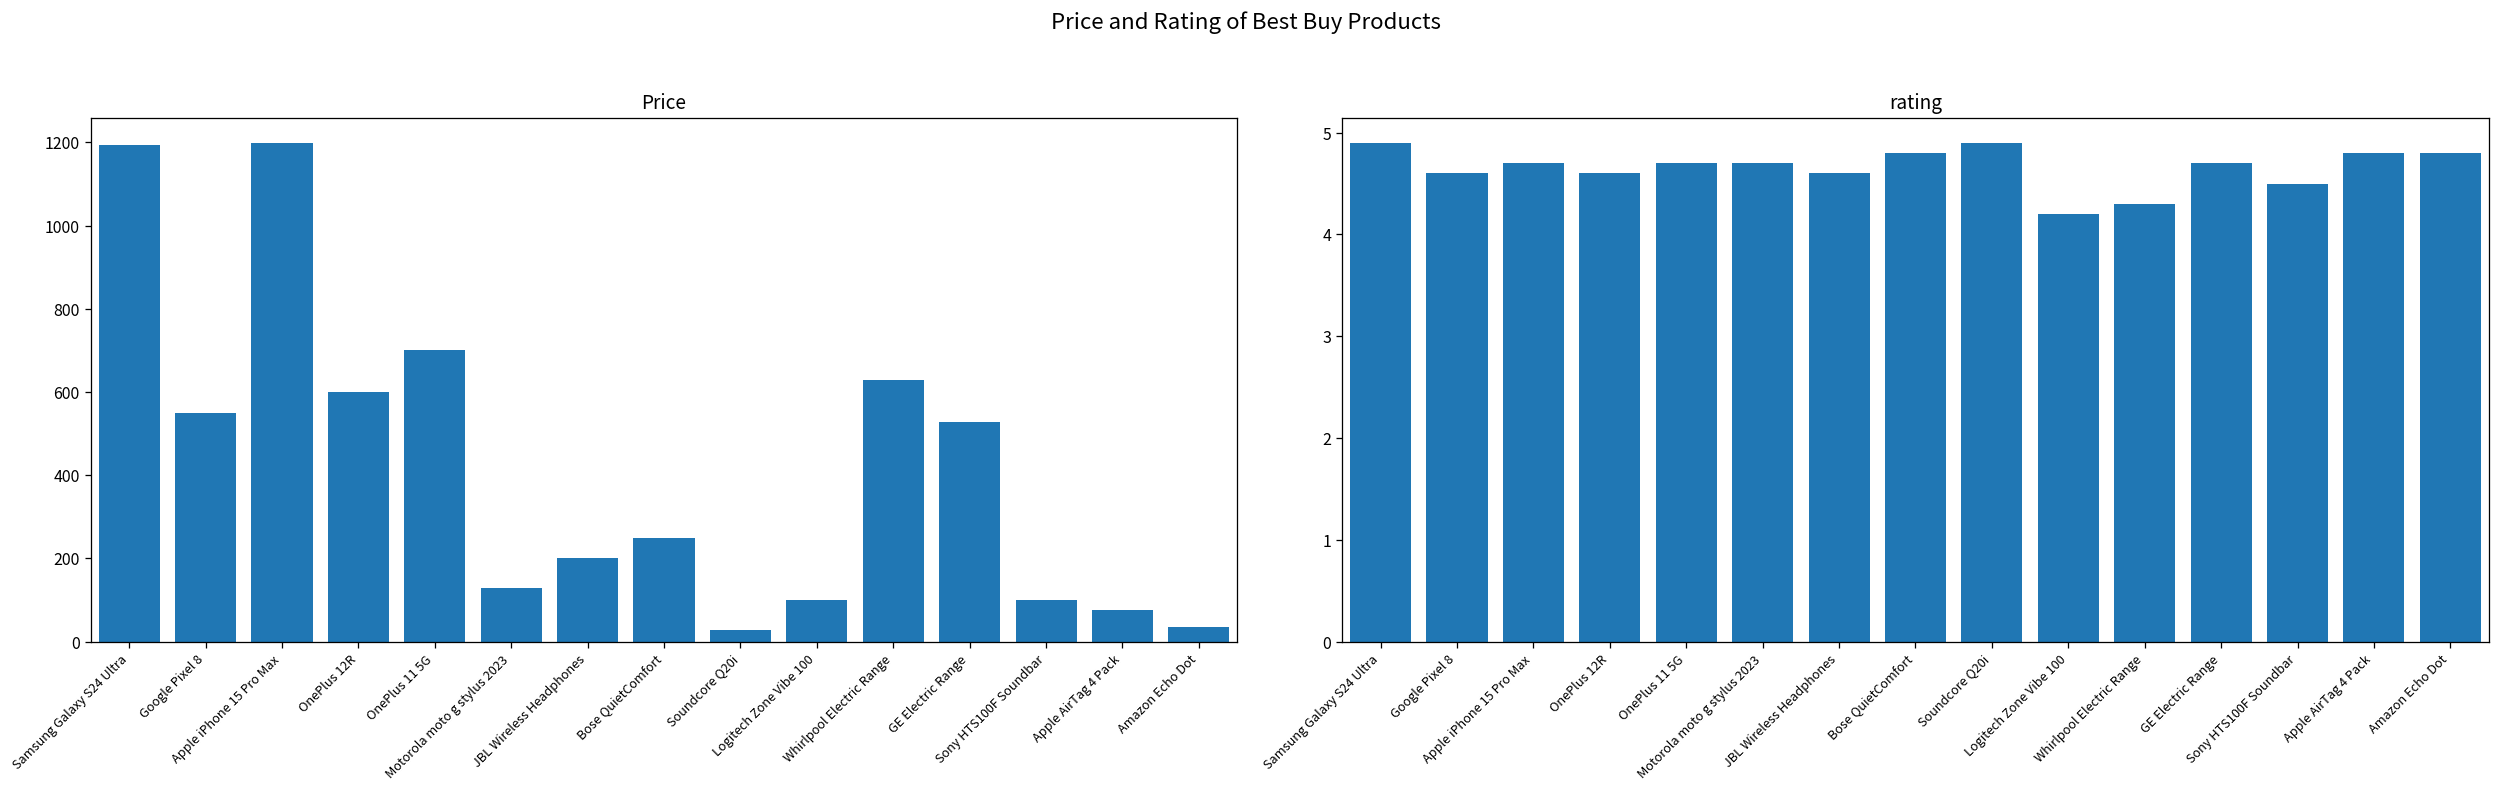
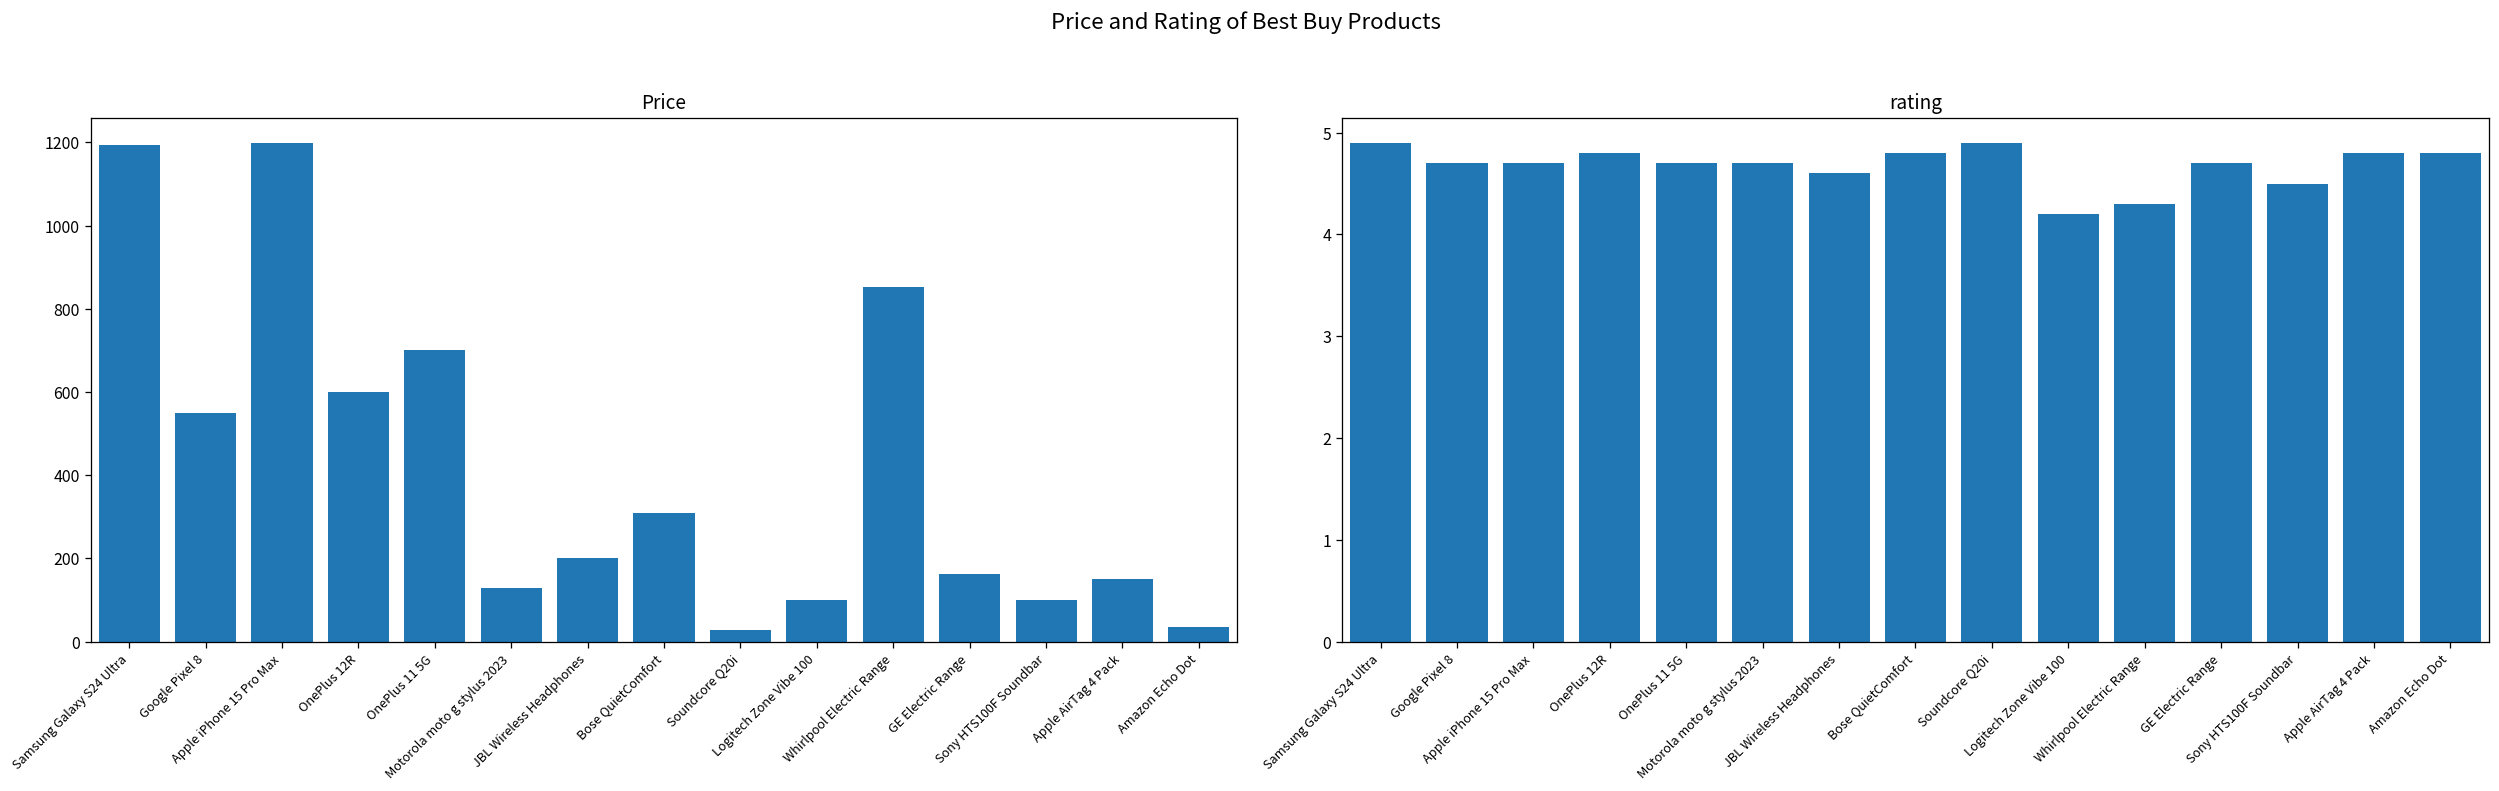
Price, Bose QuietComfort: 250 -> 310
Price, Whirlpool Electric Range: 630 -> 850
Price, GE Electric Range: 530 -> 160
Price, Apple AirTag 4 Pack: 70 -> 150
rating, Google Pixel 8: 4.6 -> 4.7
rating, OnePlus 12R: 4.6 -> 4.8
